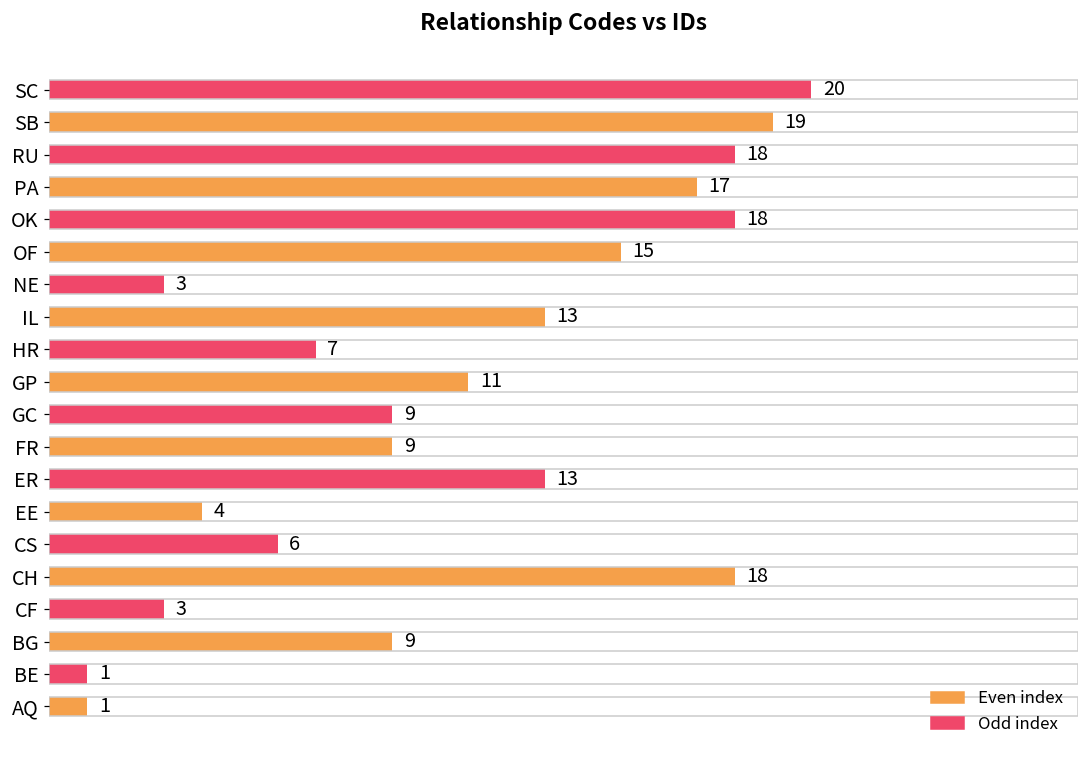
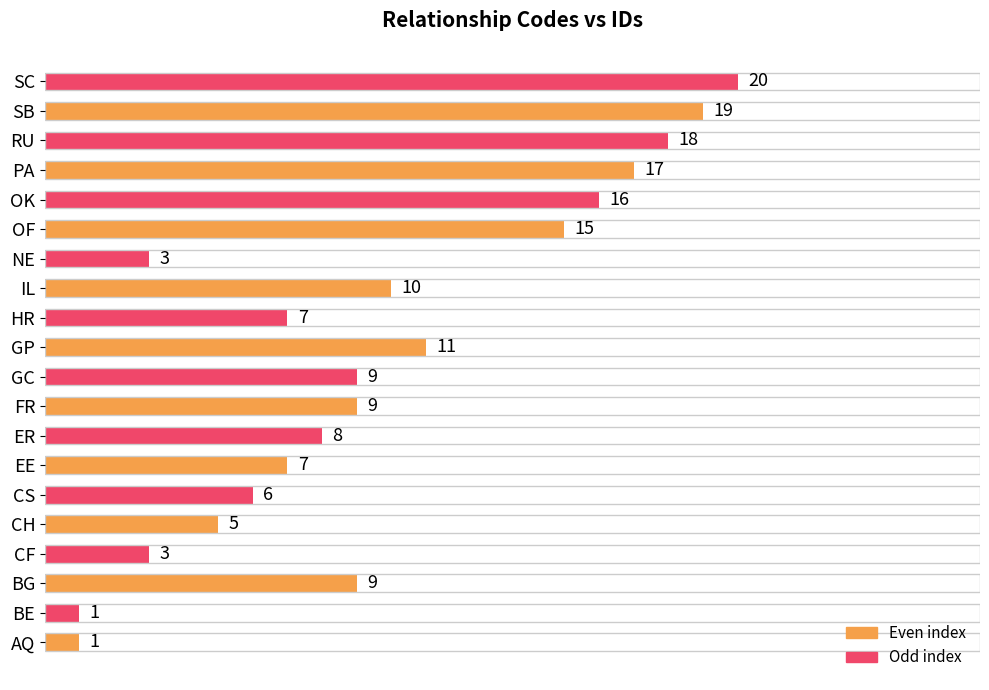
OK: 18 -> 16
IL: 13 -> 10
ER: 13 -> 8
EE: 4 -> 7
CH: 18 -> 5
